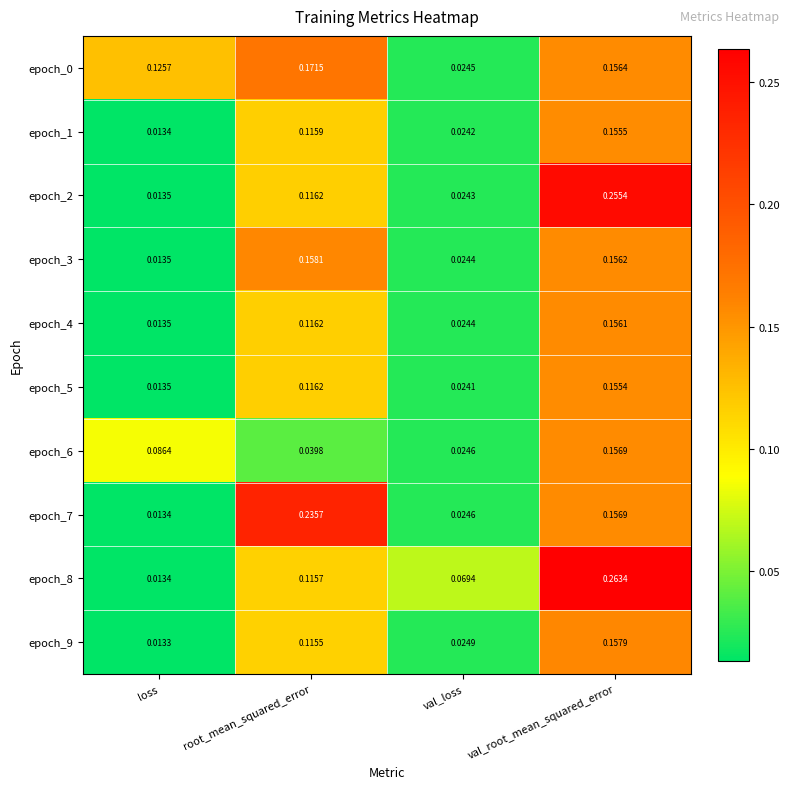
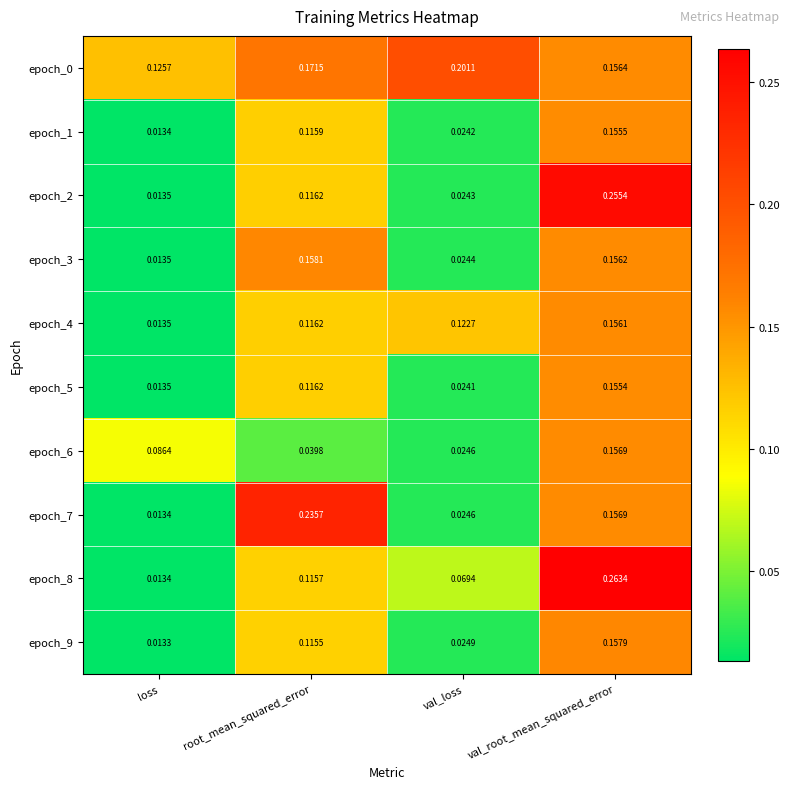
epoch_0, val_loss: 0.0245 -> 0.2011
epoch_4, val_loss: 0.0244 -> 0.1227
